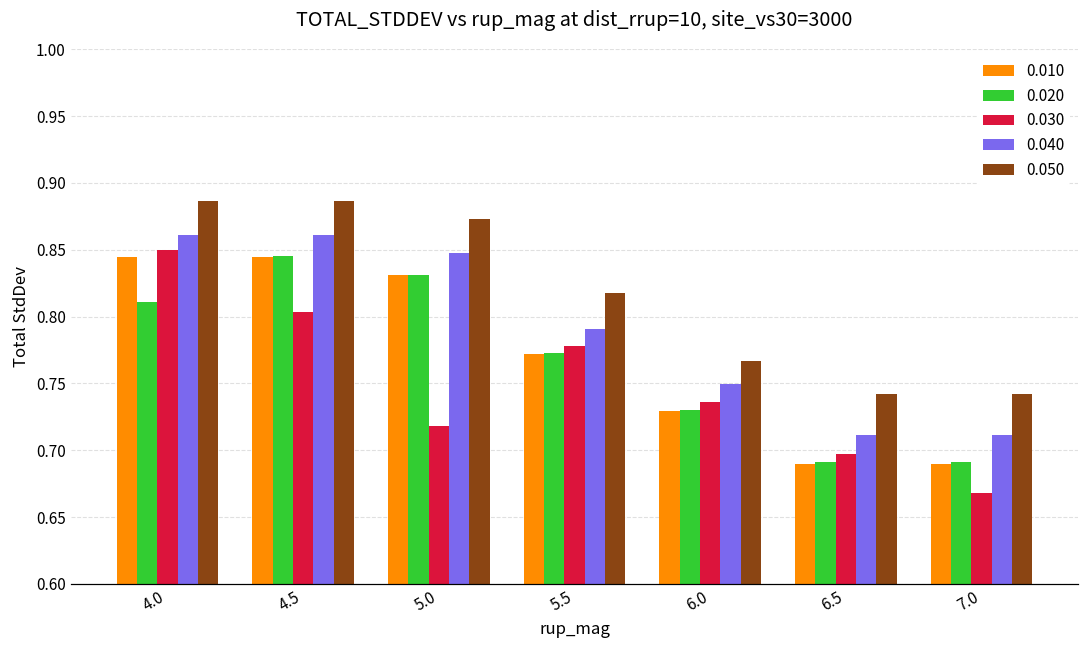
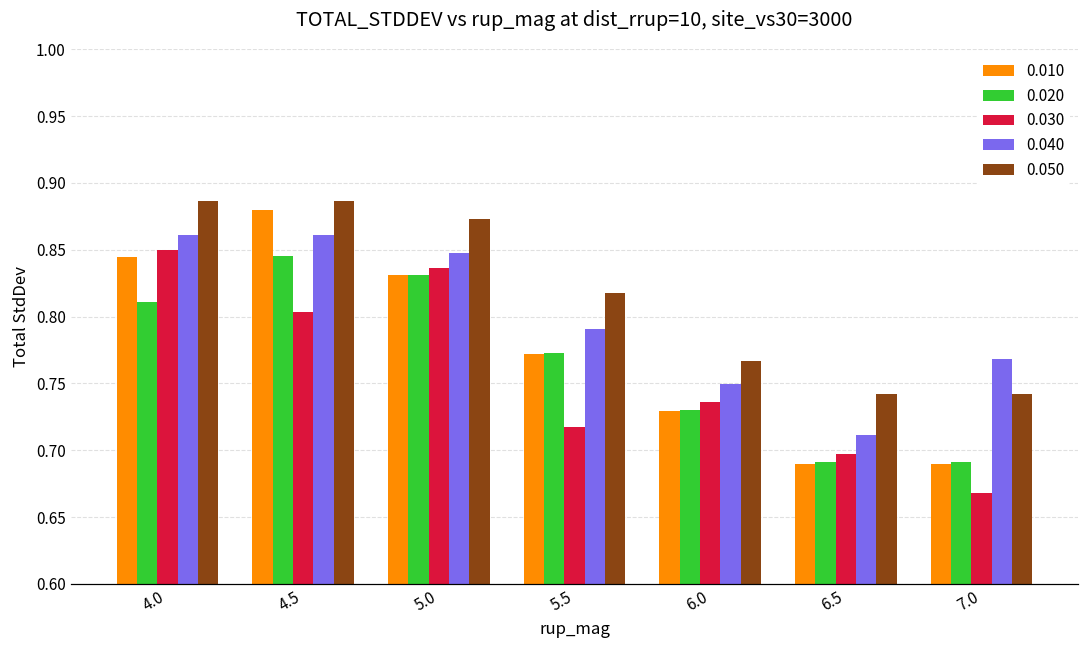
0.010, 4.5: 0.845 -> 0.880
0.030, 5.0: 0.718 -> 0.836
0.030, 5.5: 0.778 -> 0.718
0.040, 7.0: 0.712 -> 0.768
